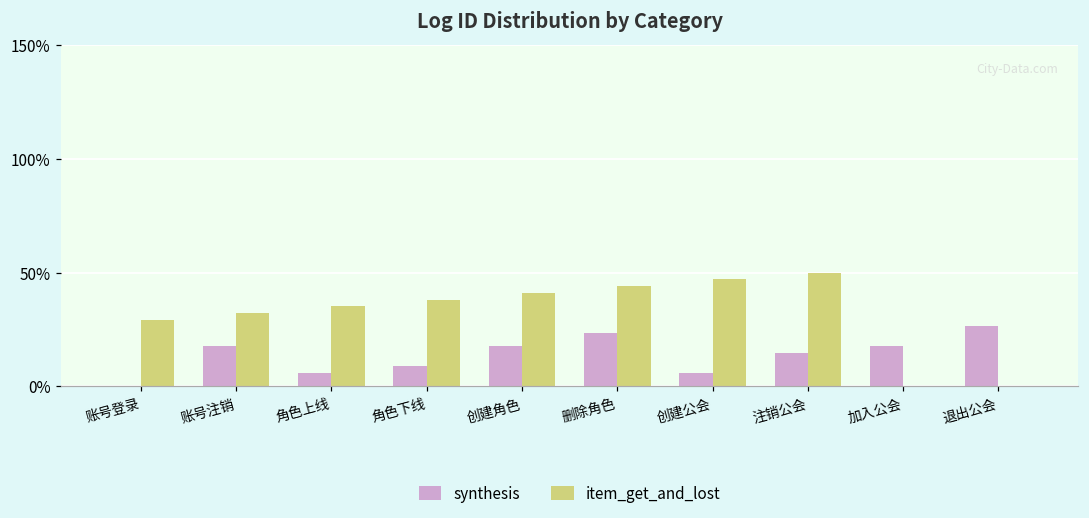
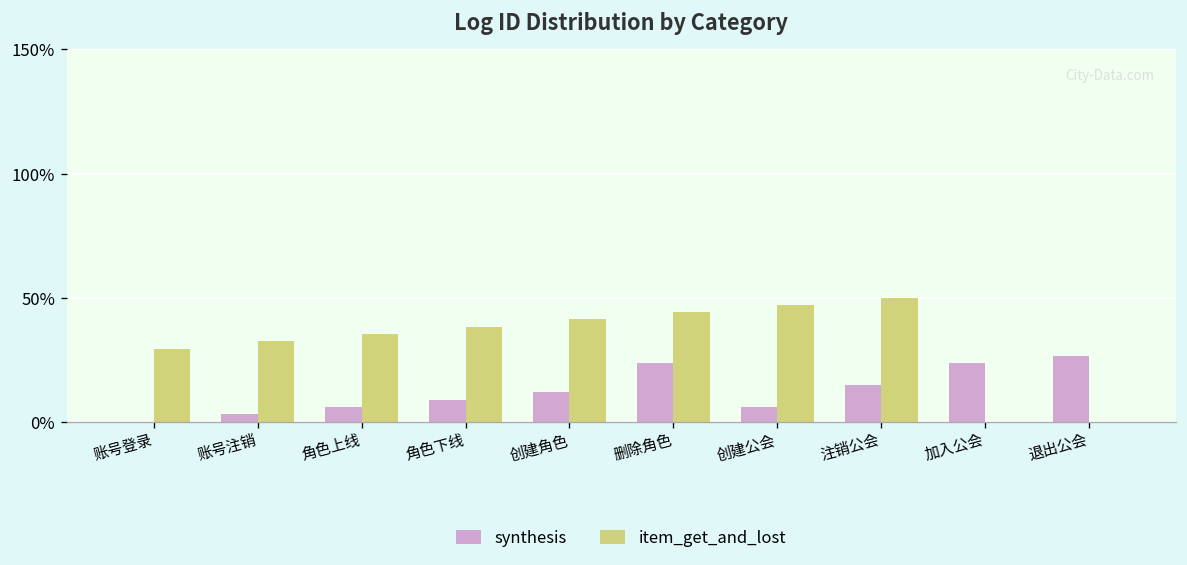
synthesis, 账号注销: 18% -> 3%
synthesis, 创建角色: 18% -> 12%
synthesis, 加入公会: 18% -> 24%
